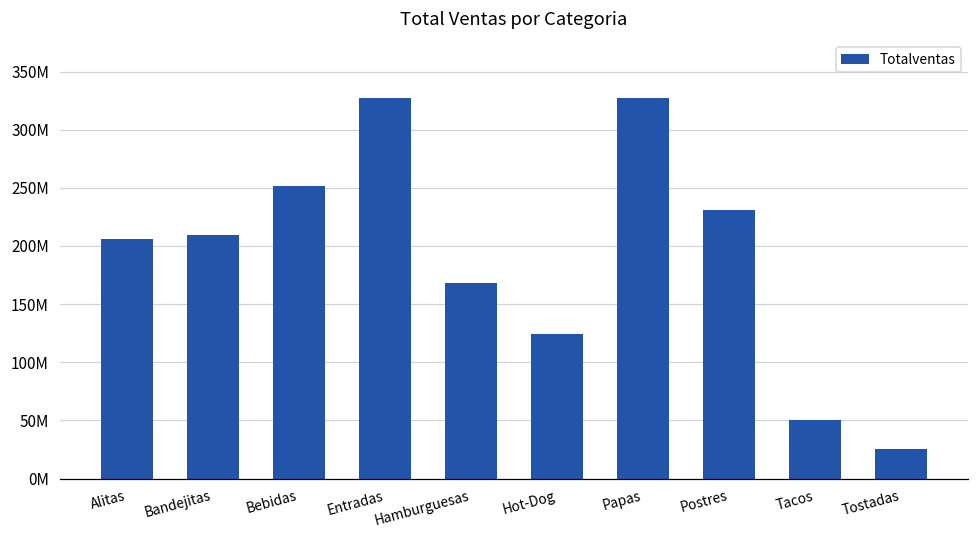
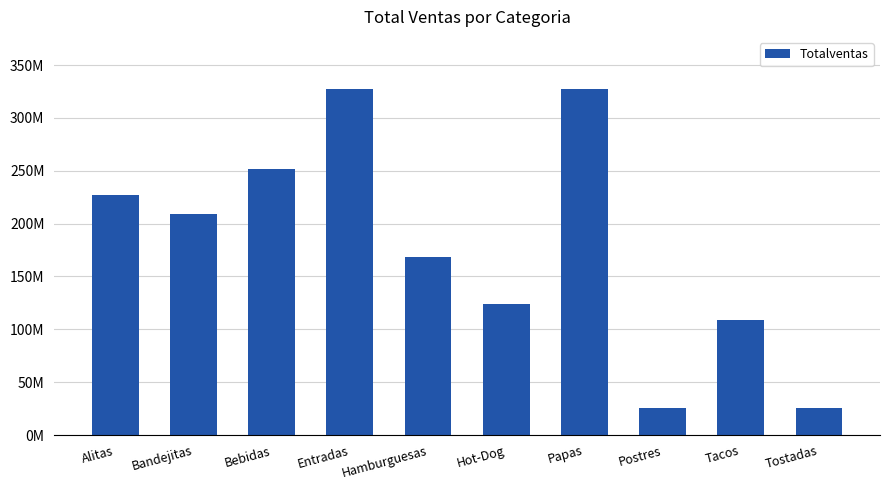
Alitas: 206000000 -> 227000000
Postres: 231000000 -> 25000000
Tacos: 50000000 -> 108000000
